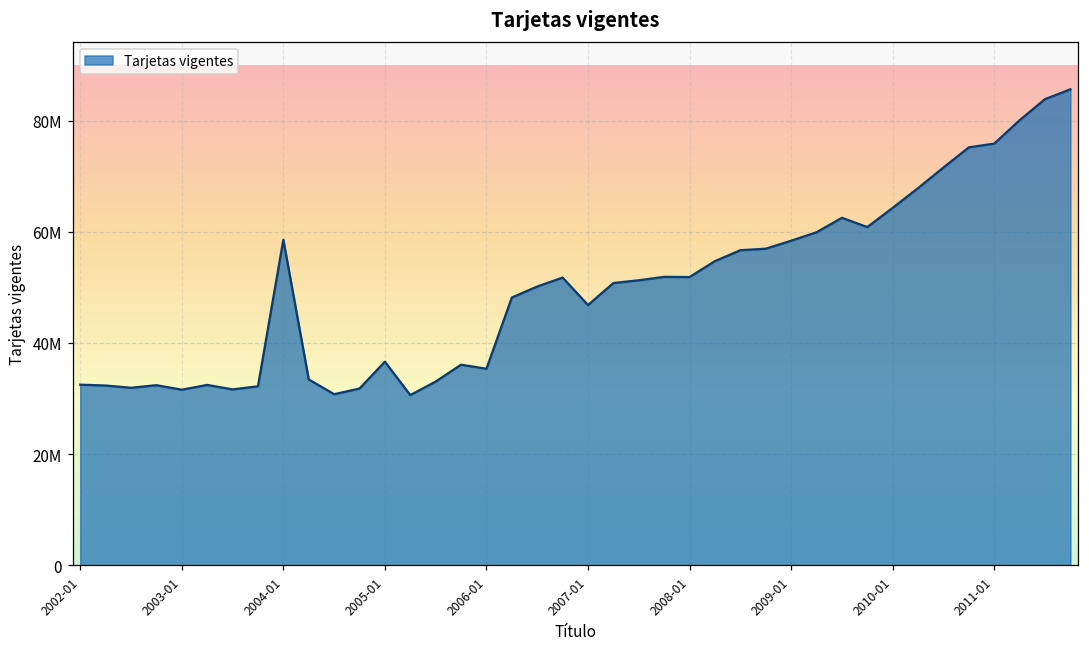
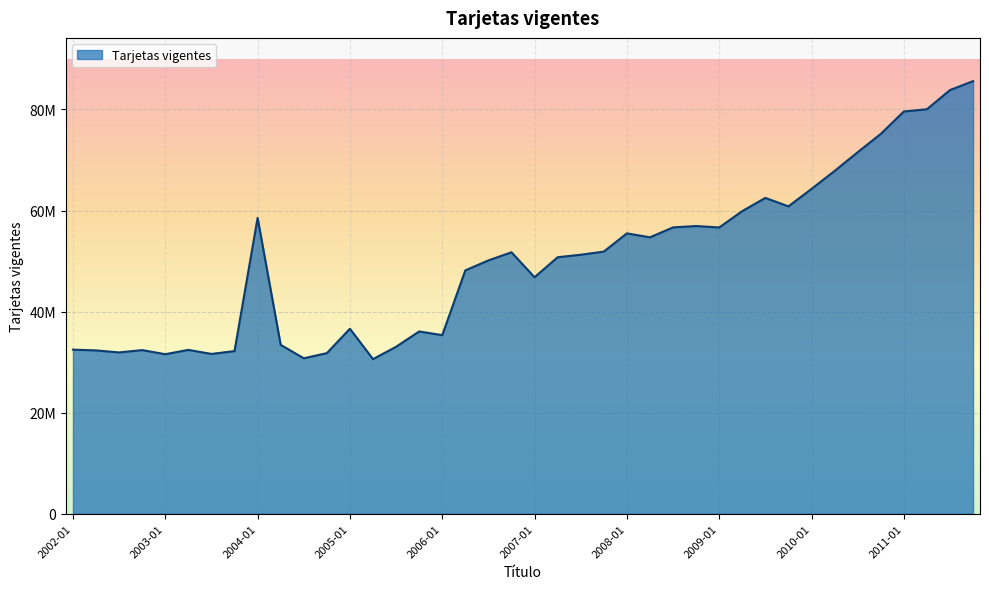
2008-01: 52000000 -> 55000000
2009-01: 58000000 -> 57000000
2011-01: 76000000 -> 80000000
